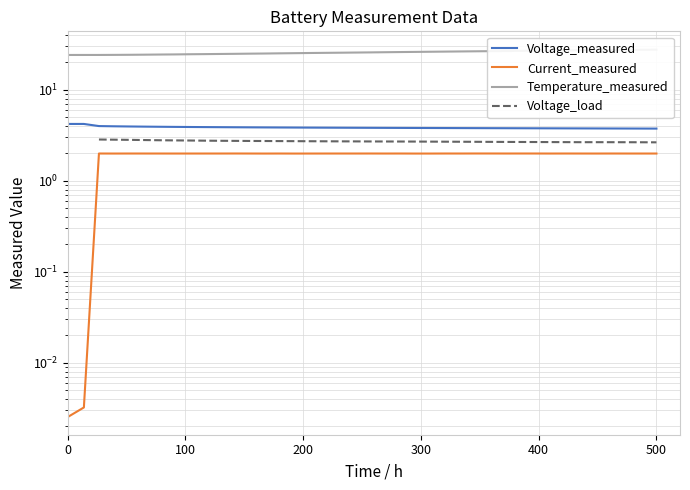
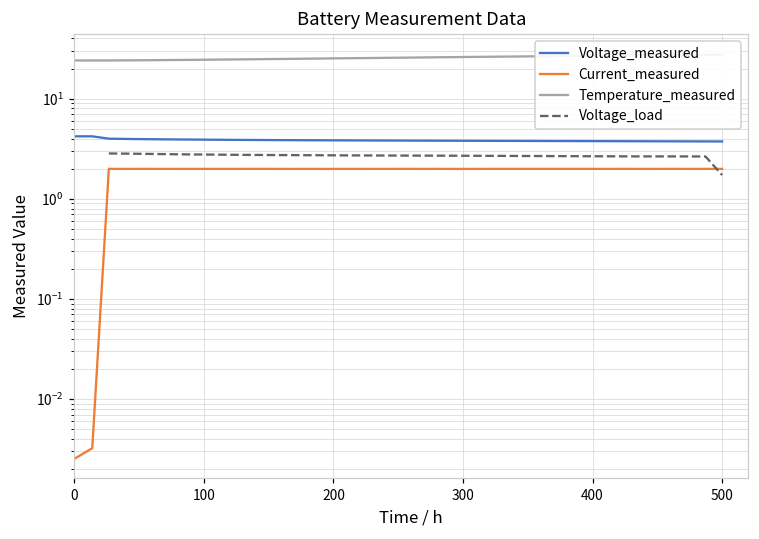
Voltage_load, 500: 2.6 -> 1.7
